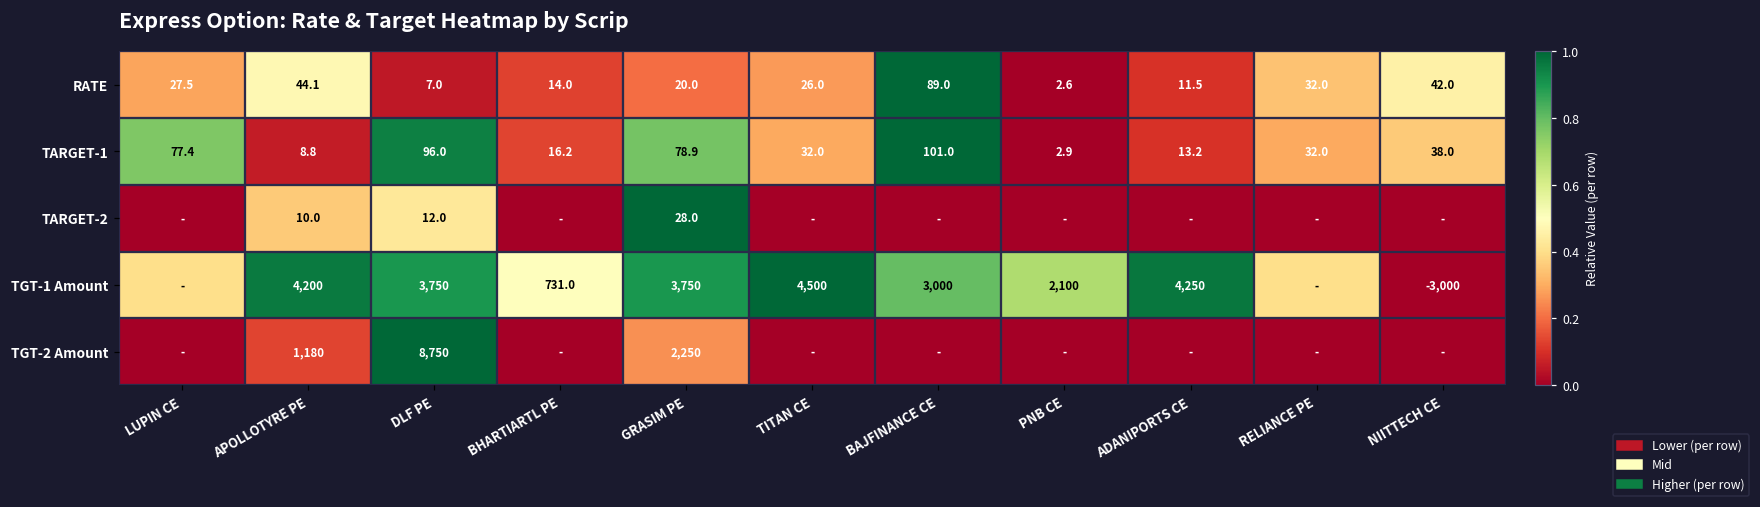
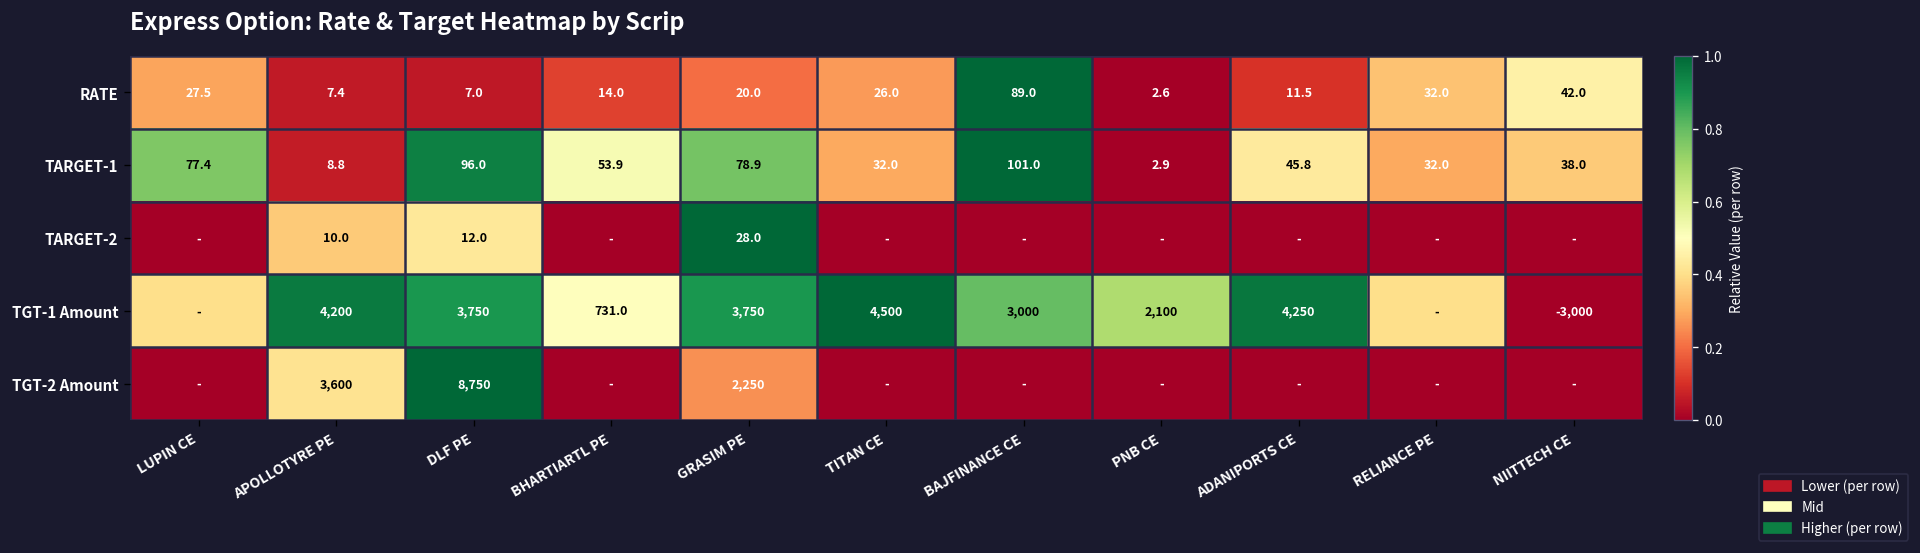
RATE, APOLLOTYRE PE: 44.1 -> 7.4
TARGET-1, BHARTIARTL PE: 16.2 -> 53.9
TARGET-1, ADANIPORTS CE: 13.2 -> 45.8
TGT-2 Amount, APOLLOTYRE PE: 1,180 -> 3,600
